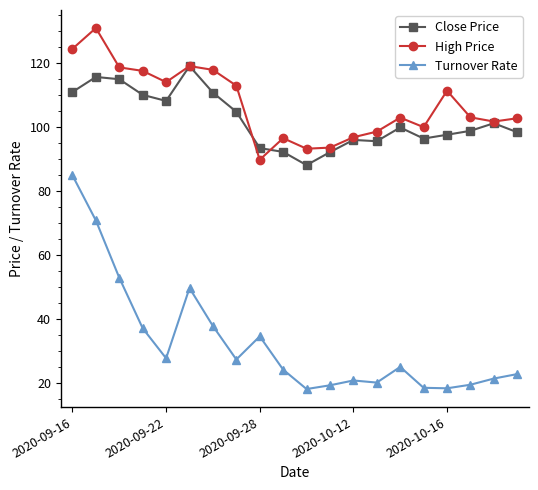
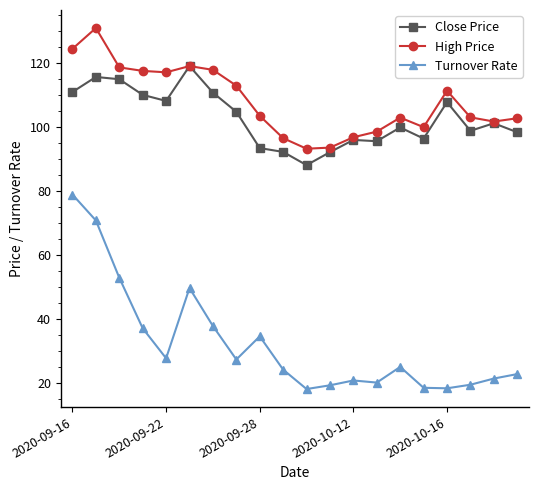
Turnover Rate, 2020-09-16: 85 -> 79
High Price, 2020-09-22: 114 -> 117
High Price, 2020-09-28: 90 -> 103
Close Price, 2020-10-16: 98 -> 108
